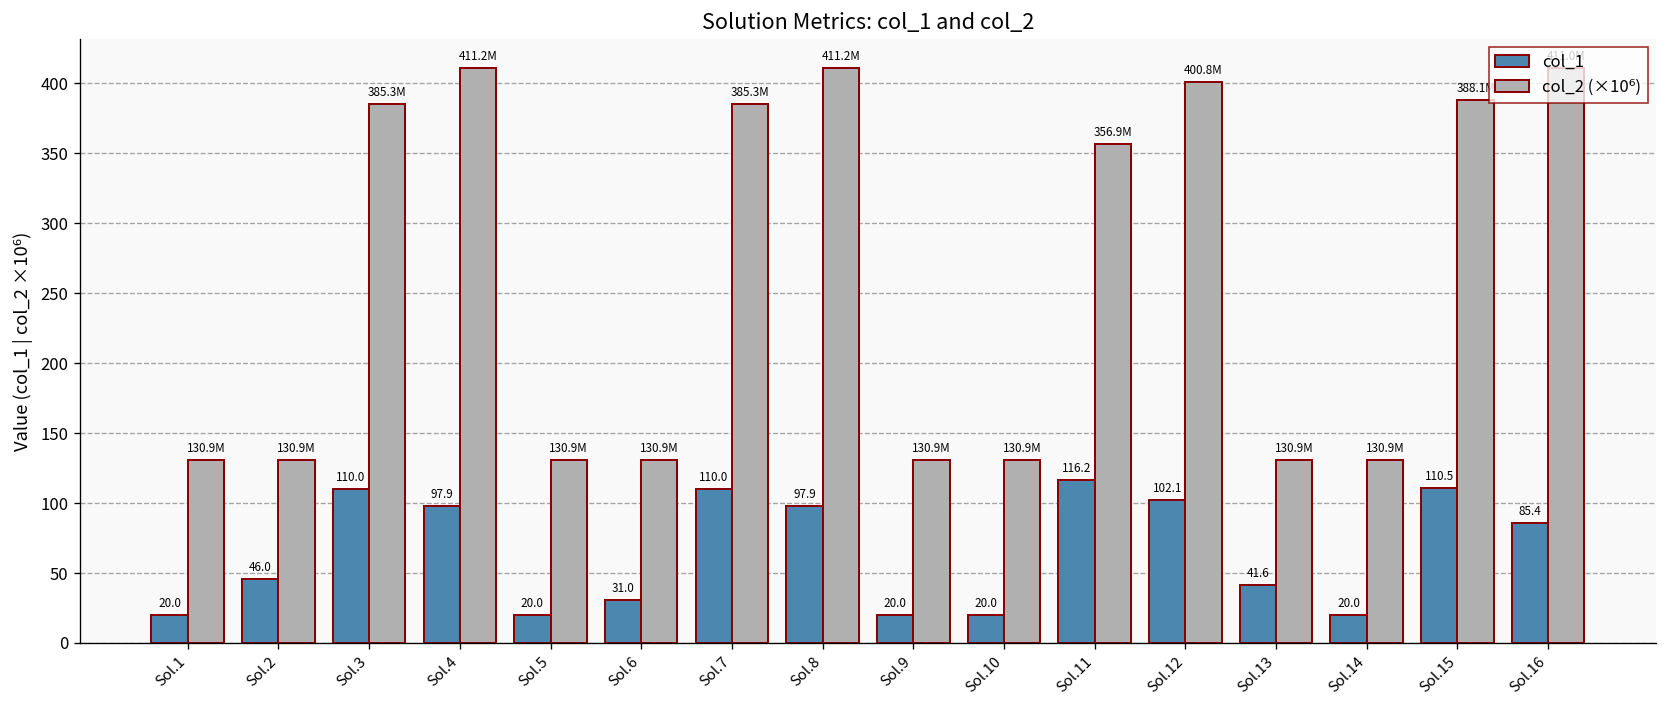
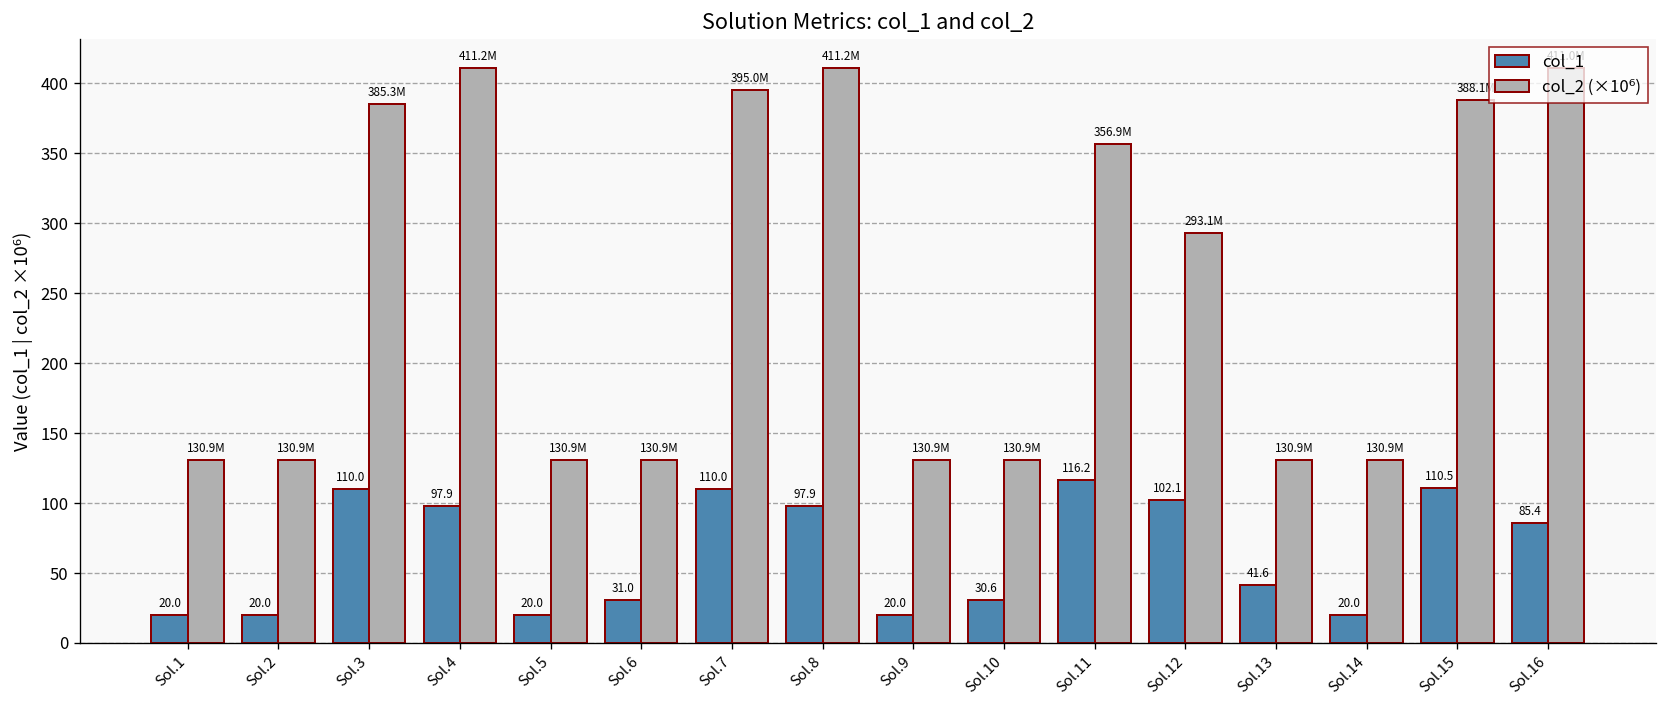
col_1, Sol.2: 46.0 -> 20.0
col_2 (×10⁶), Sol.7: 385.3M -> 395.0M
col_1, Sol.10: 20.0 -> 30.6
col_2 (×10⁶), Sol.12: 400.8M -> 293.1M
